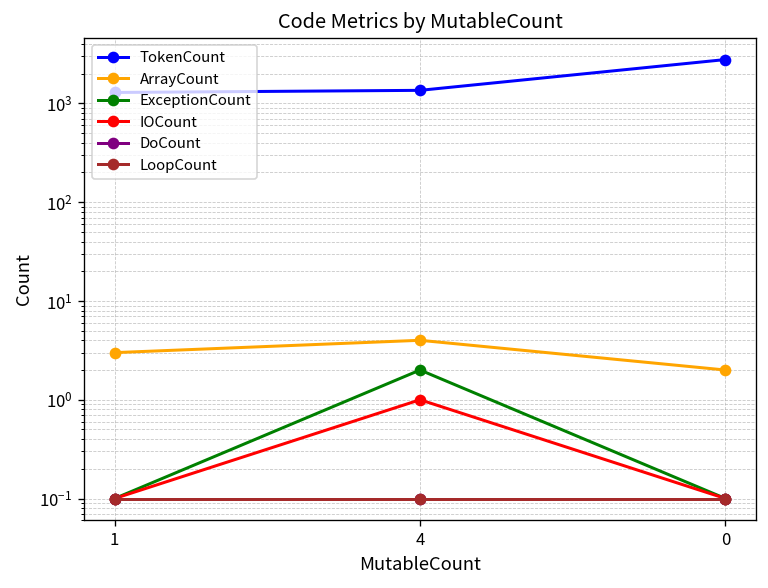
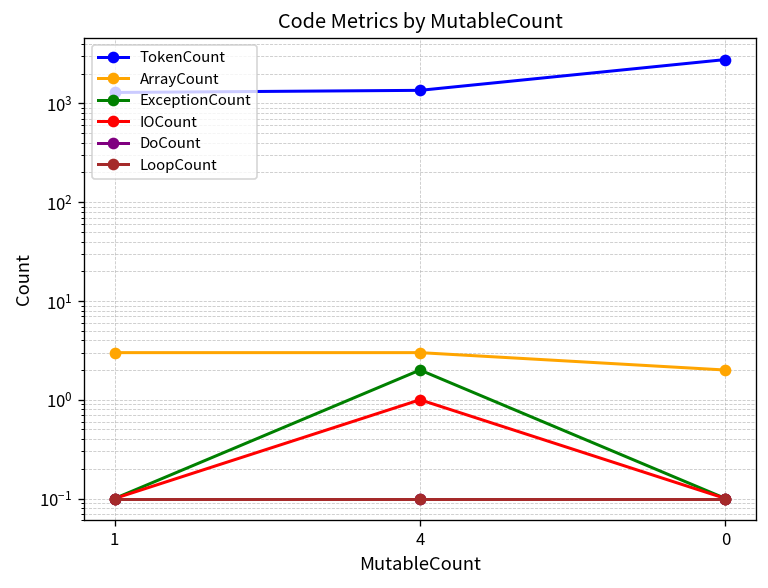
ArrayCount, 4: 4 -> 3
